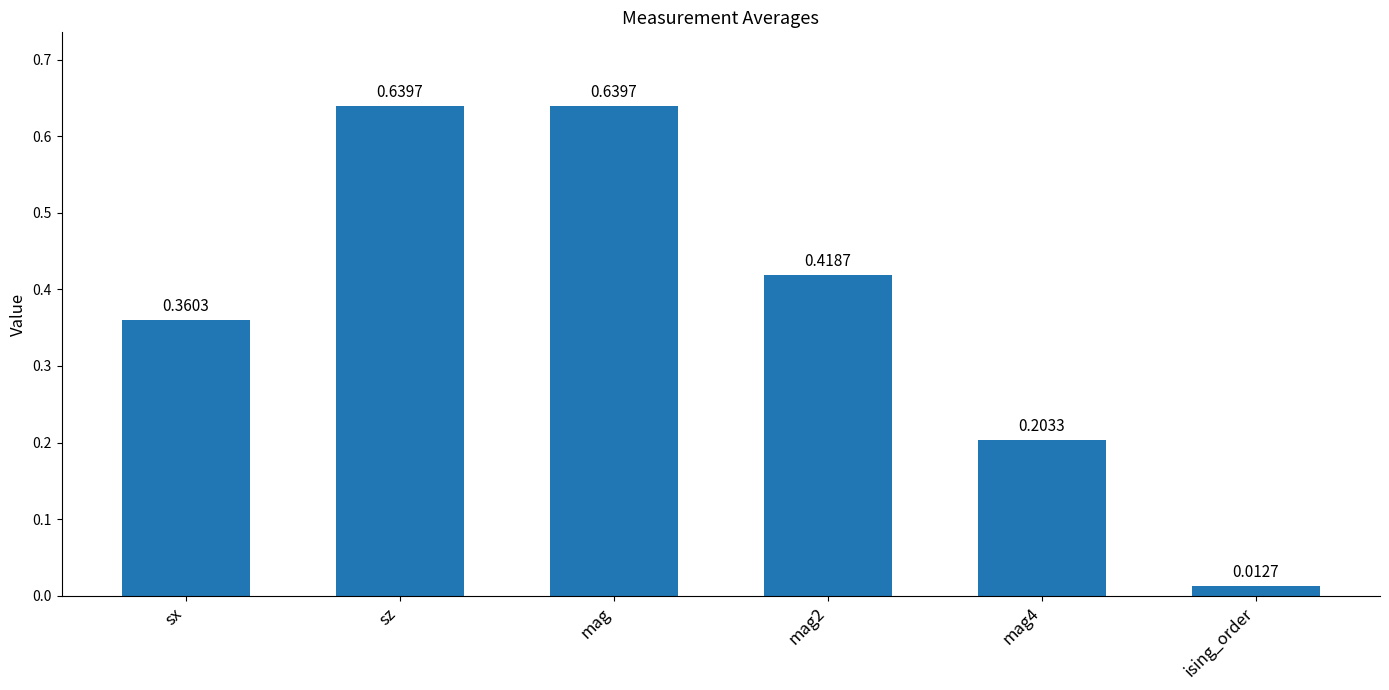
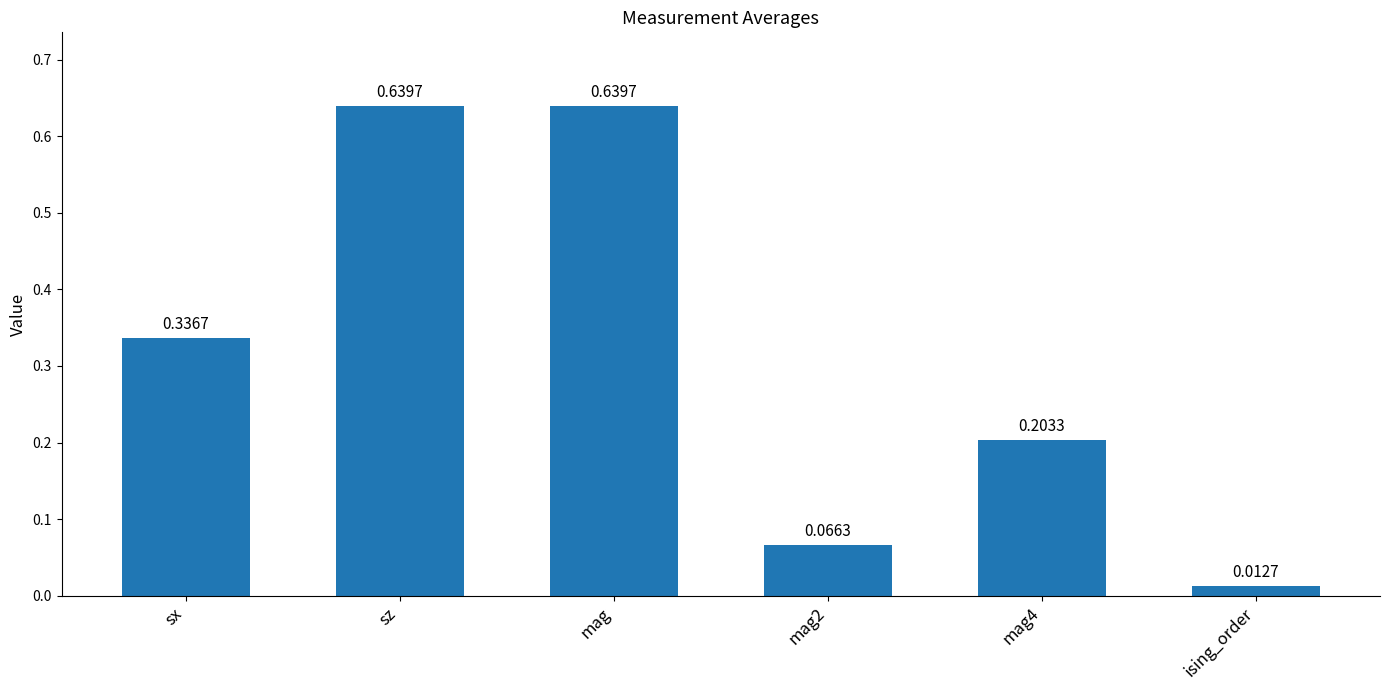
sx: 0.3603 -> 0.3367
mag2: 0.4187 -> 0.0663
